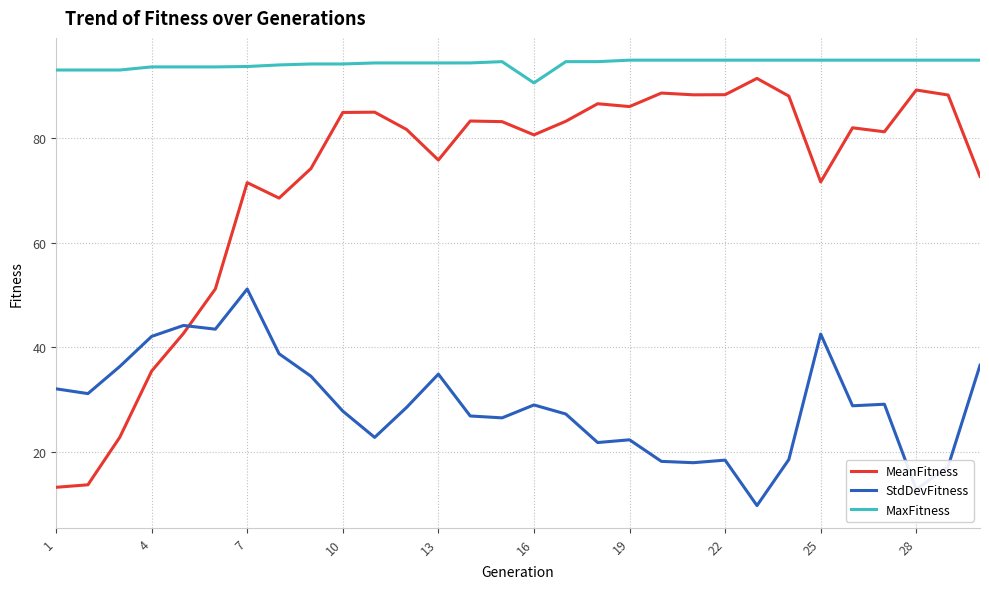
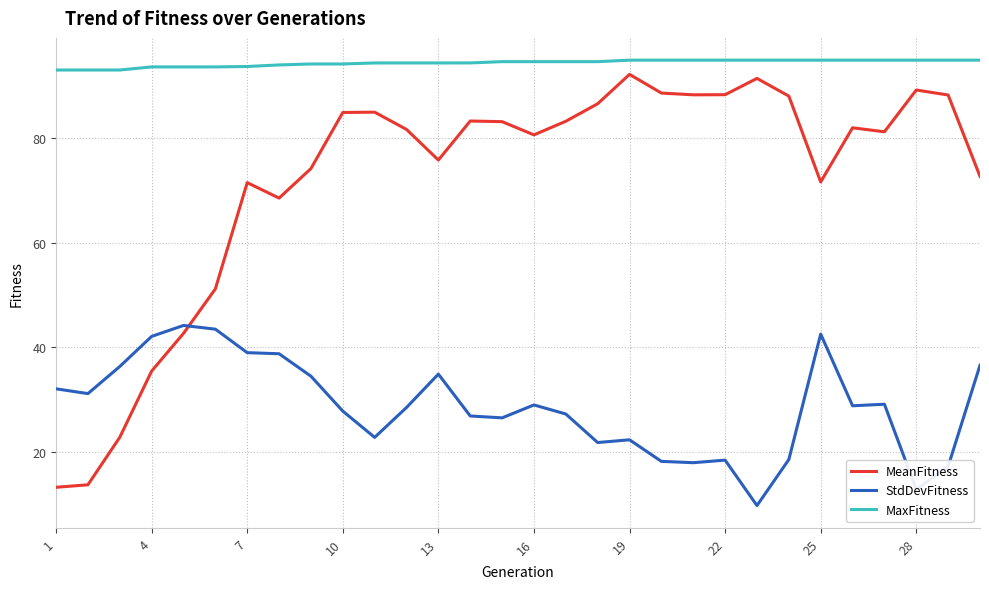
StdDevFitness, 7: 51 -> 39
MaxFitness, 16: 90 -> 95
MeanFitness, 19: 86 -> 92
